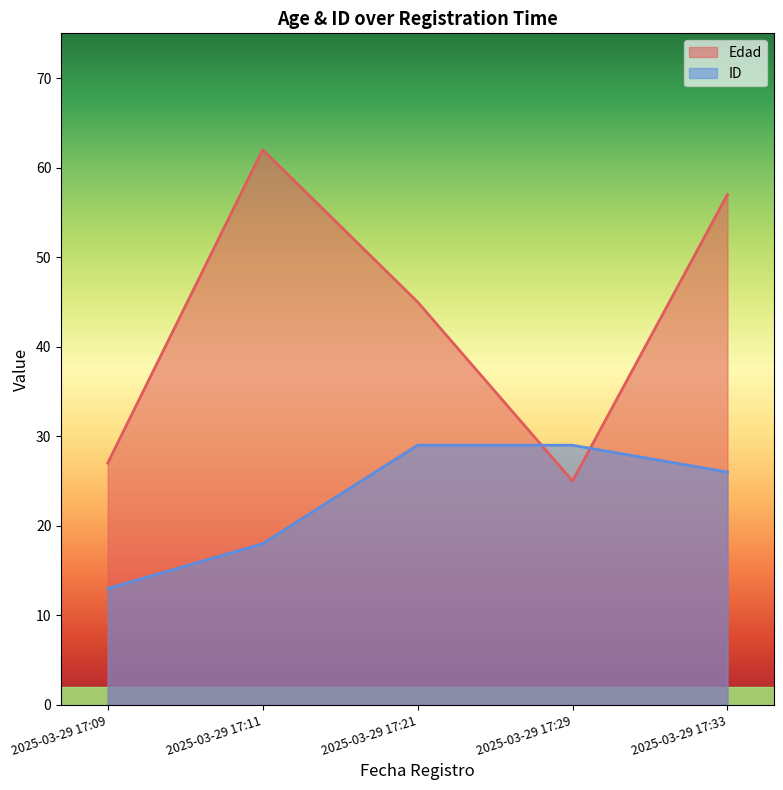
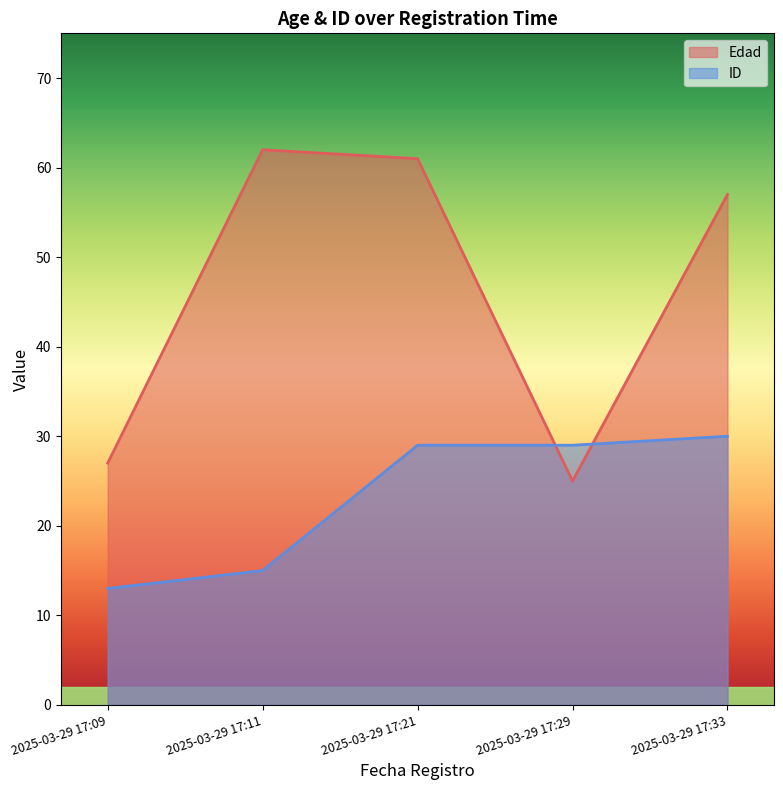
ID, 2025-03-29 17:11: 18 -> 15
Edad, 2025-03-29 17:21: 45 -> 61
ID, 2025-03-29 17:33: 26 -> 30
